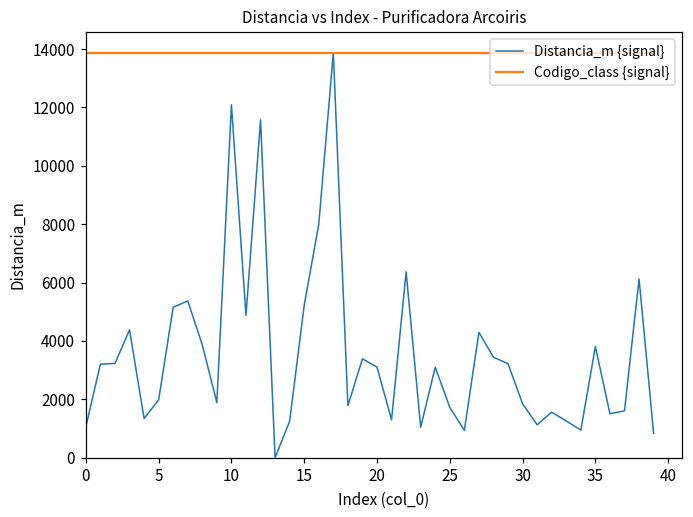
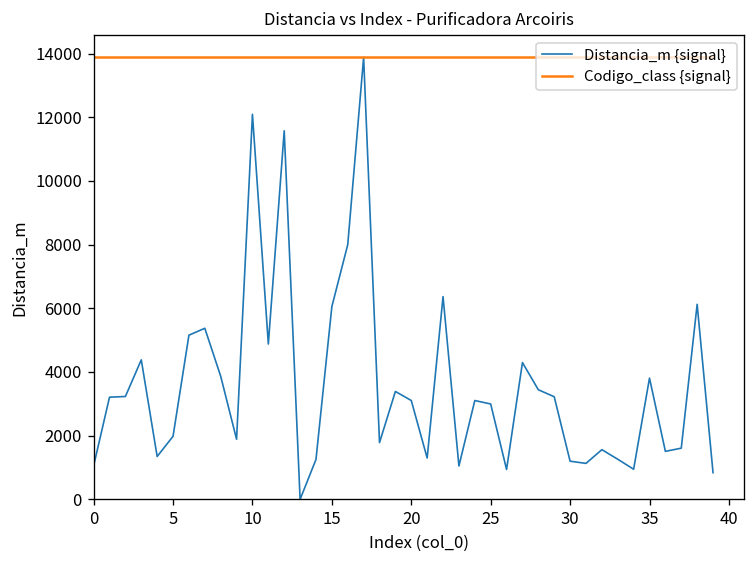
Distancia_m {signal}, 15: 5200 -> 6100
Distancia_m {signal}, 25: 1700 -> 3000
Distancia_m {signal}, 30: 1800 -> 1200
